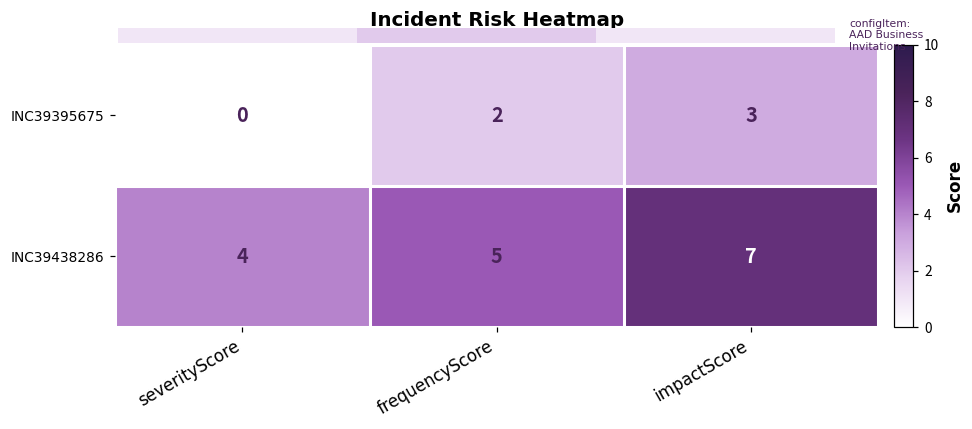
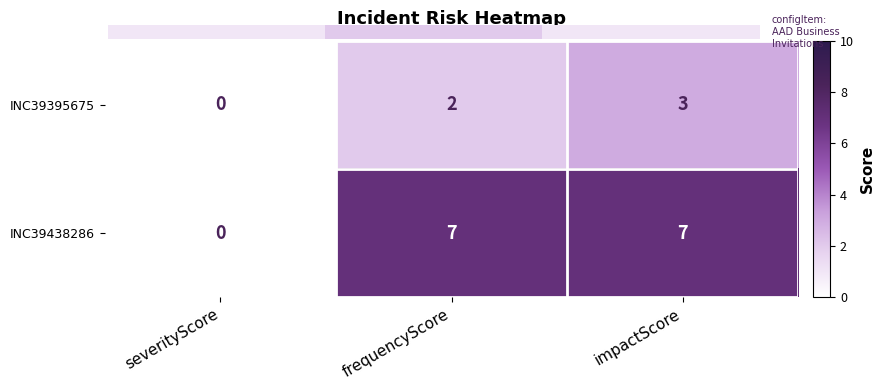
Incident Risk Heatmap, INC39438286, severityScore: 4 -> 0
Incident Risk Heatmap, INC39438286, frequencyScore: 5 -> 7
